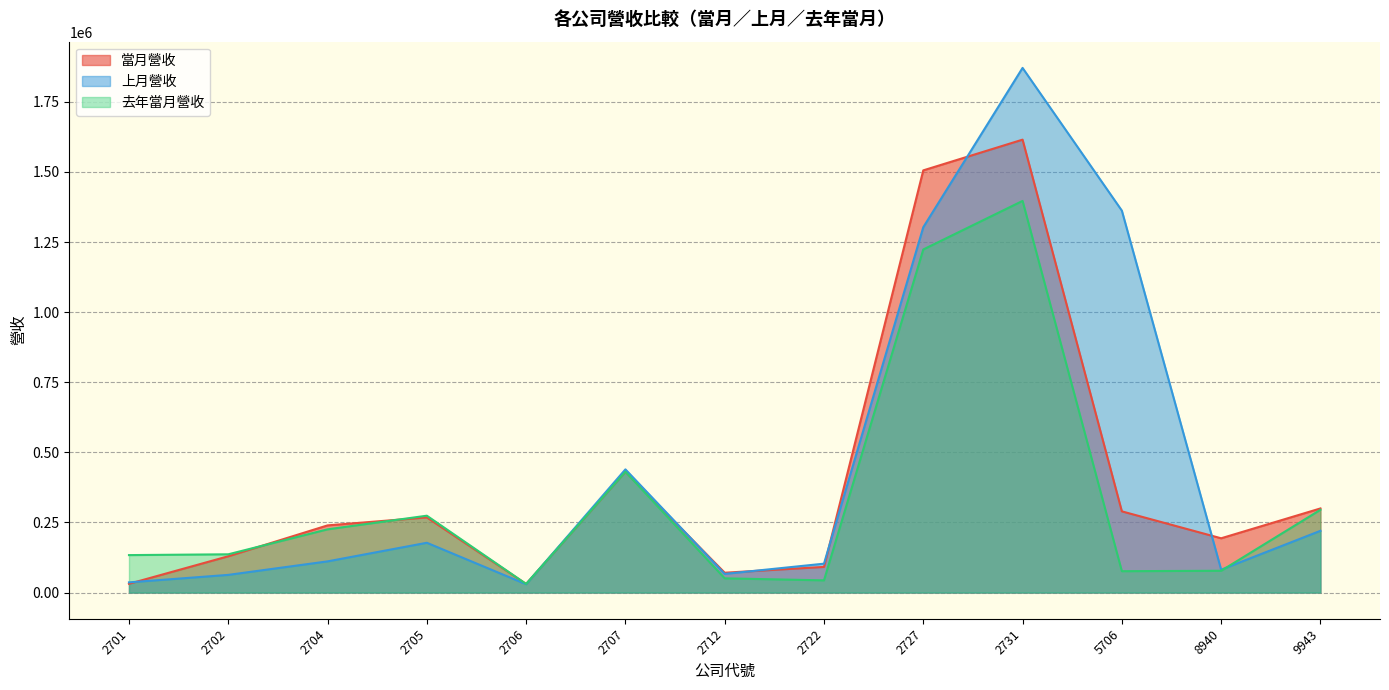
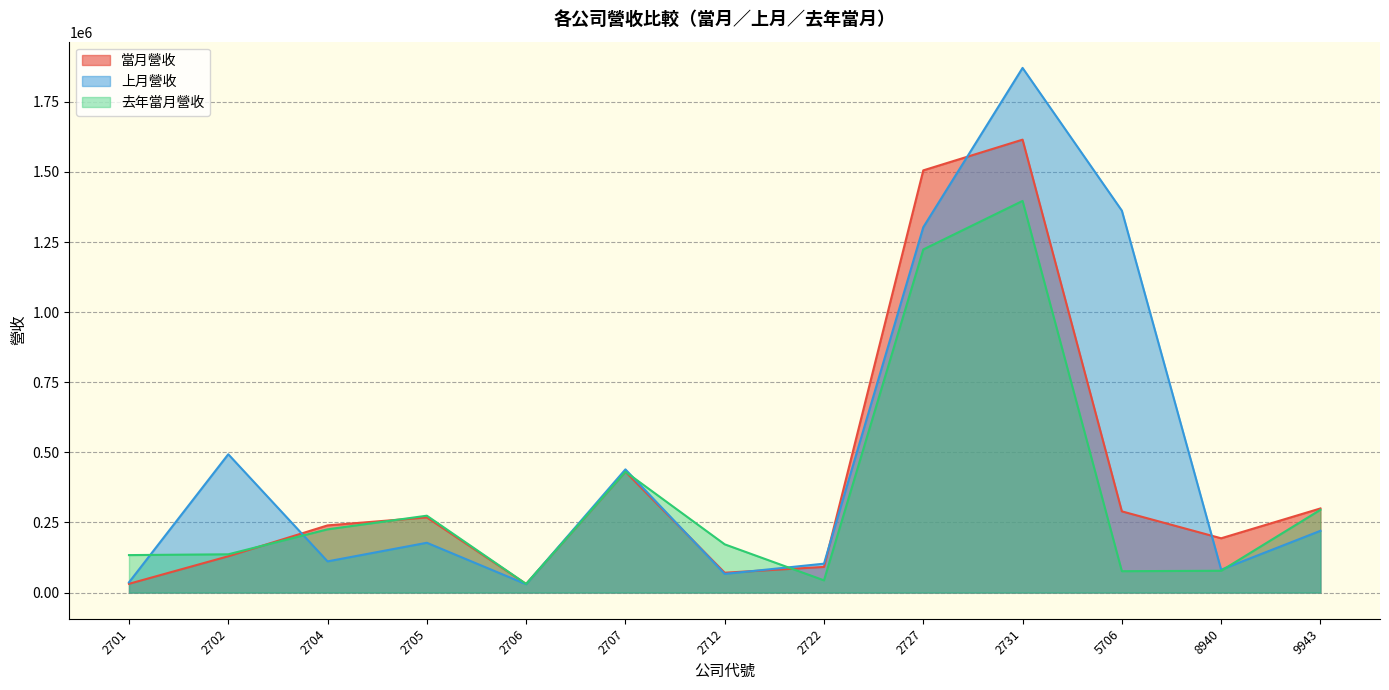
上月營收, 2702: 60000 -> 490000
去年當月營收, 2712: 50000 -> 170000
